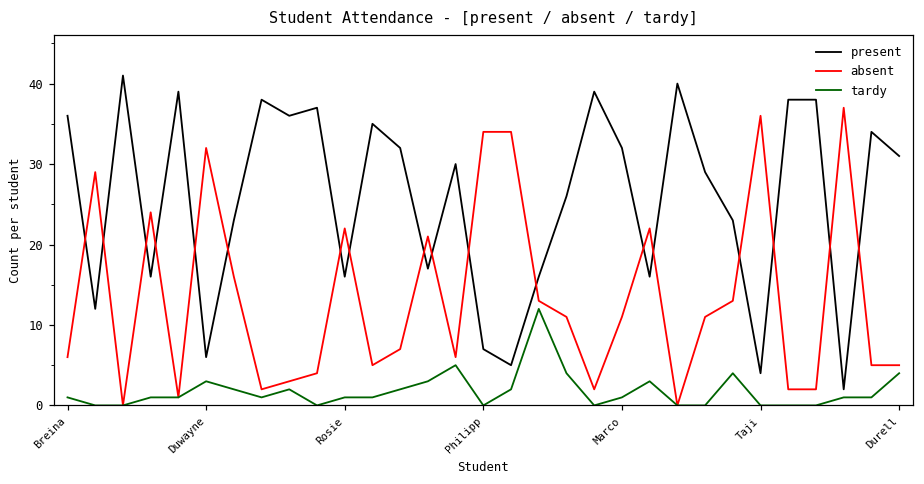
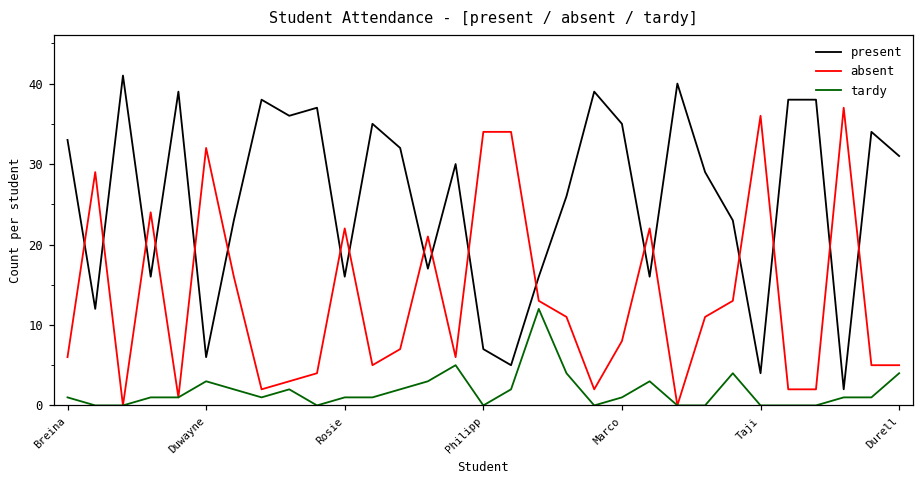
present, Breina: 36 -> 33
present, Marco: 32 -> 35
absent, Marco: 11 -> 8
